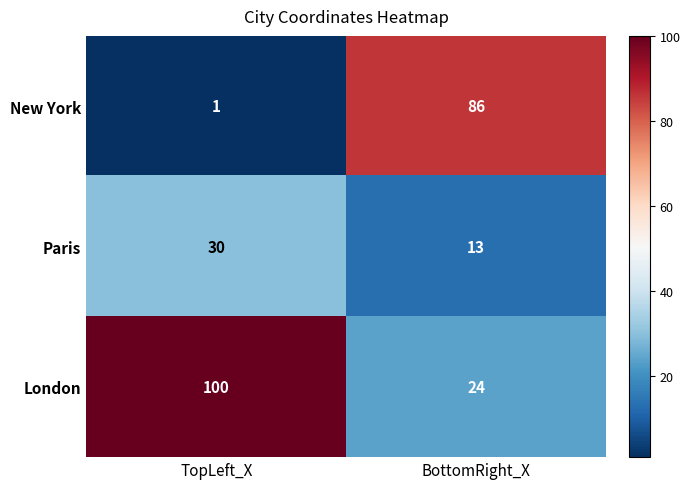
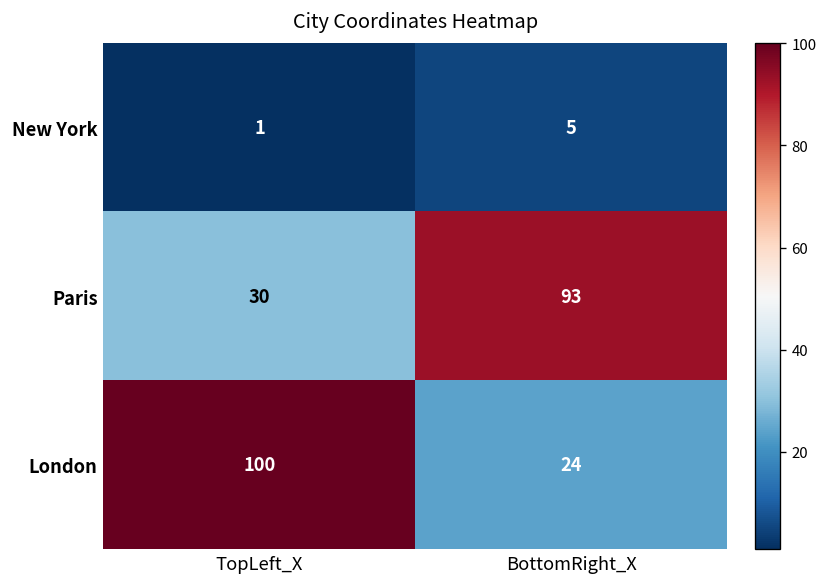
New York, BottomRight_X: 86 -> 5
Paris, BottomRight_X: 13 -> 93
